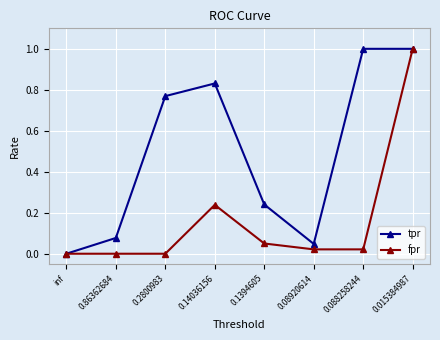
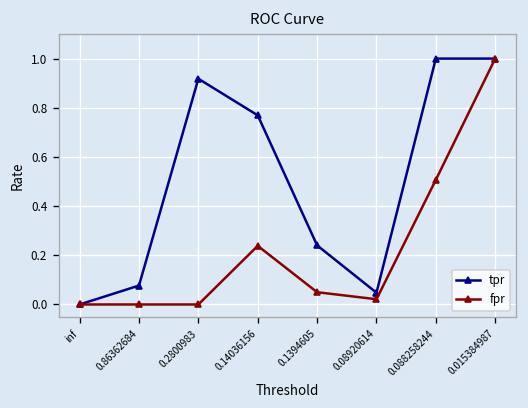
tpr, 0.2800983: 0.77 -> 0.92
tpr, 0.14036156: 0.83 -> 0.77
fpr, 0.088258244: 0.02 -> 0.51
